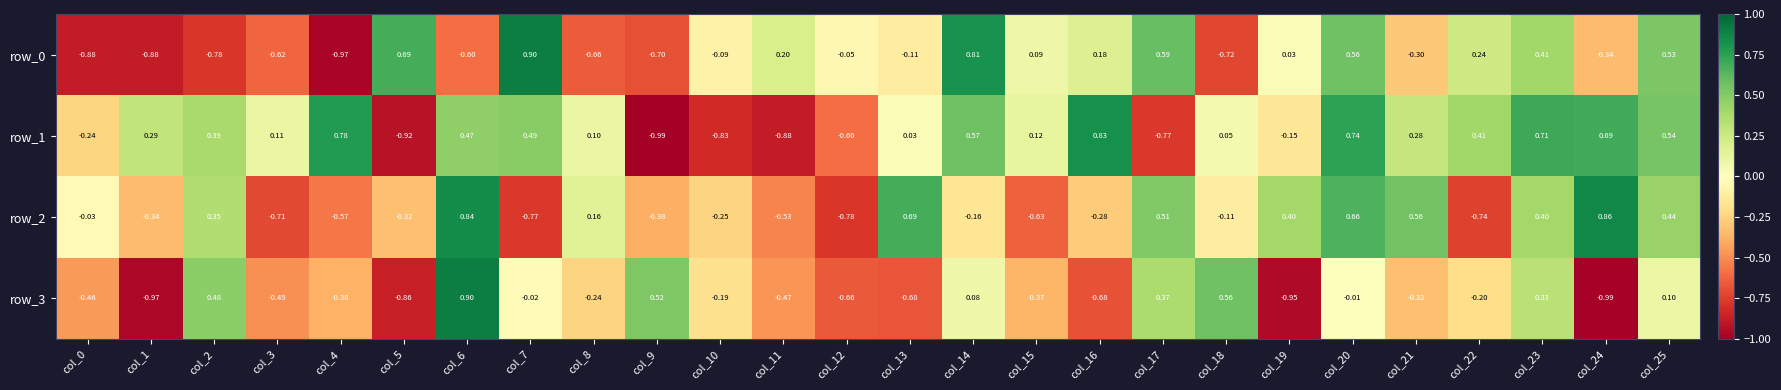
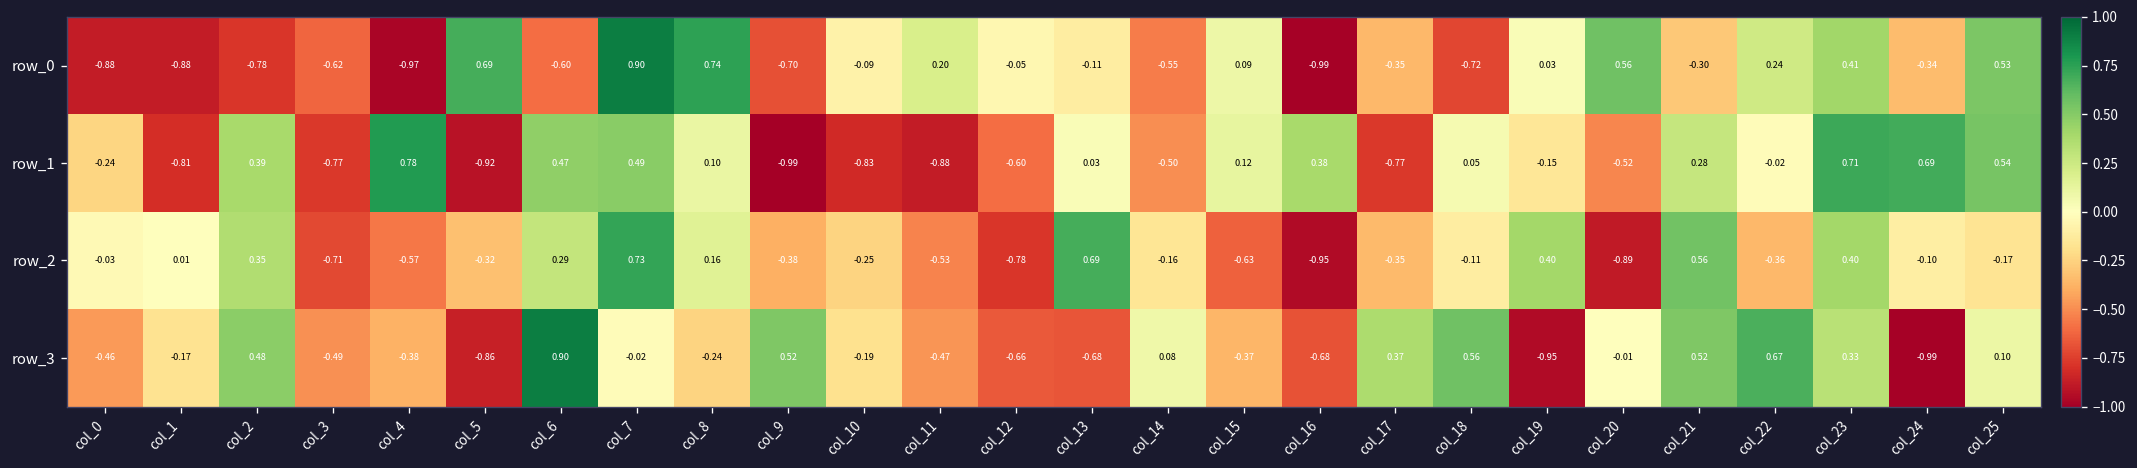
row_0, col_8: -0.66 -> 0.74
row_0, col_14: 0.81 -> -0.55
row_0, col_16: 0.18 -> -0.99
row_0, col_17: 0.59 -> -0.35
row_1, col_1: 0.29 -> -0.81
row_1, col_3: 0.11 -> -0.77
row_1, col_14: 0.57 -> -0.50
row_1, col_16: 0.83 -> 0.38
row_1, col_20: 0.74 -> -0.52
row_1, col_22: 0.41 -> -0.02
row_2, col_1: -0.34 -> 0.01
row_2, col_6: 0.84 -> 0.29
row_2, col_7: -0.77 -> 0.73
row_2, col_16: -0.28 -> -0.95
row_2, col_17: 0.51 -> -0.35
row_2, col_20: 0.66 -> -0.89
row_2, col_22: -0.74 -> -0.36
row_2, col_24: 0.86 -> -0.10
row_2, col_25: 0.44 -> -0.17
row_3, col_1: -0.97 -> -0.17
row_3, col_21: -0.32 -> 0.52
row_3, col_22: -0.20 -> 0.67
